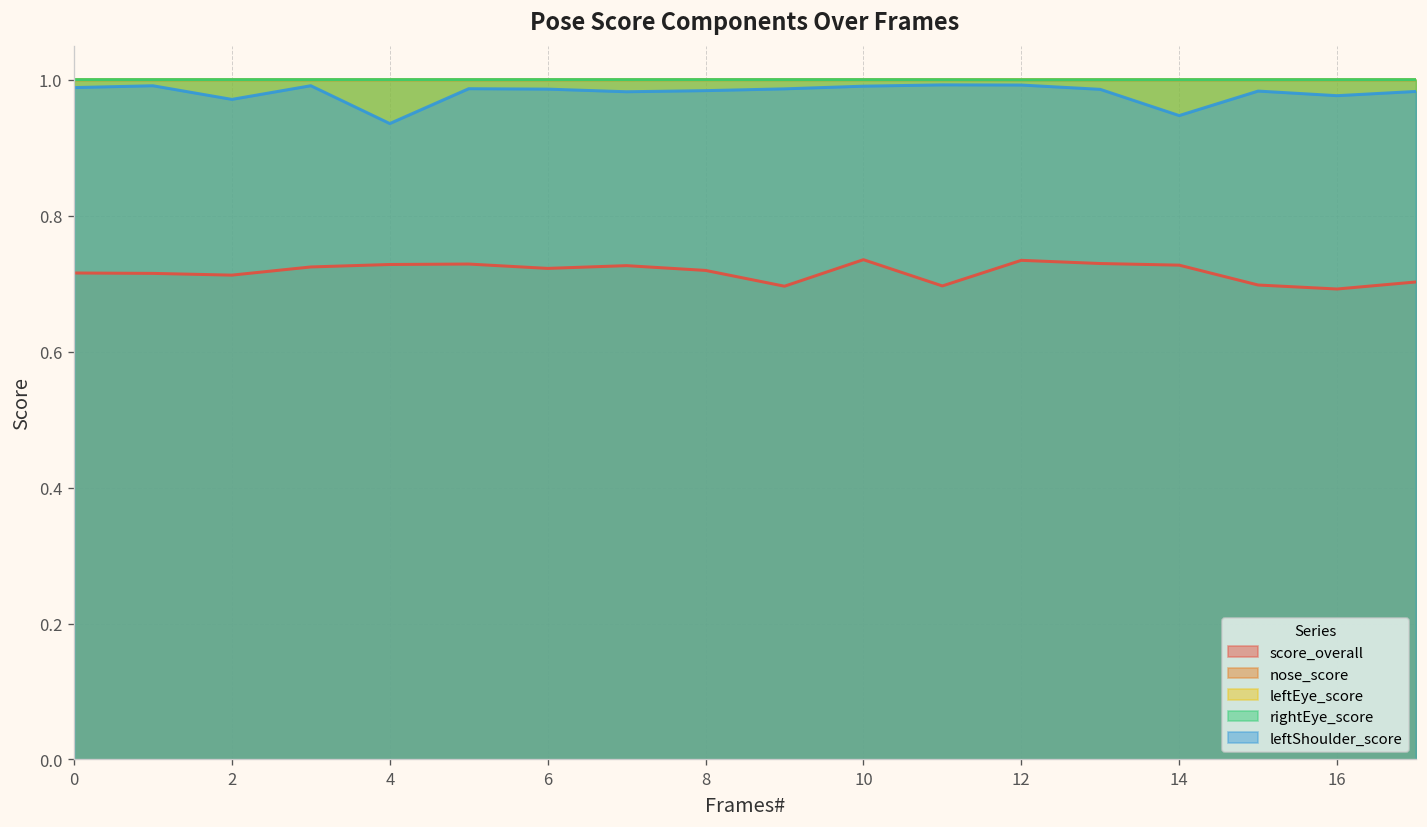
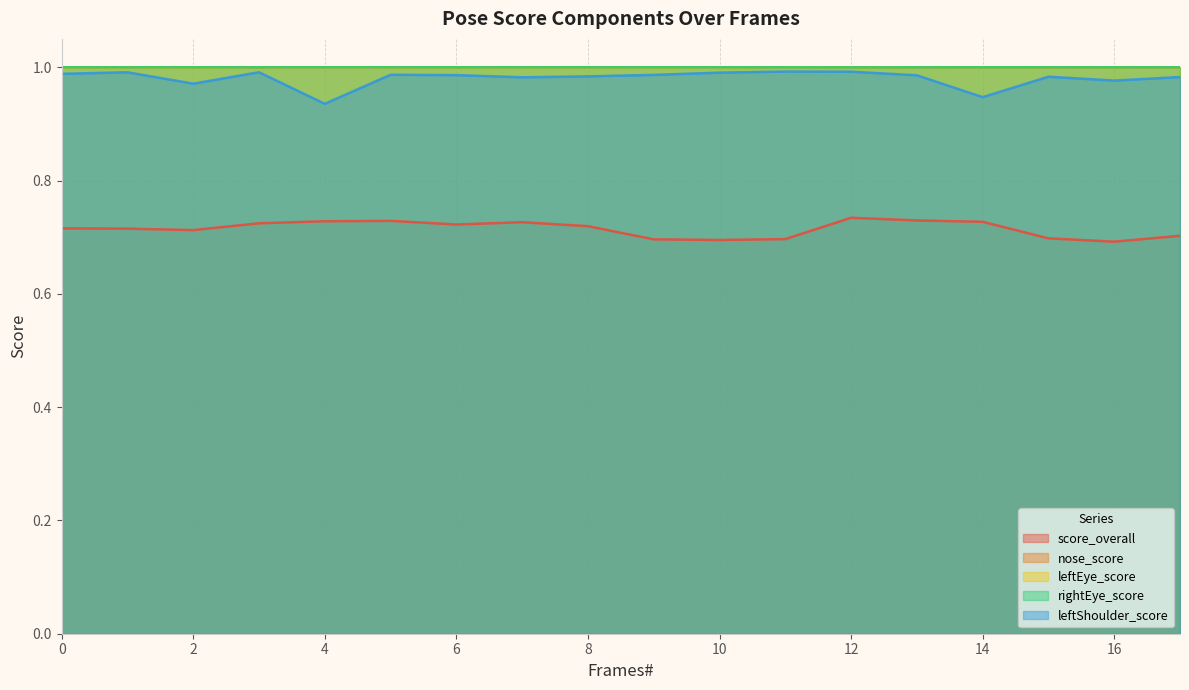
score_overall, 10: 0.74 -> 0.70
